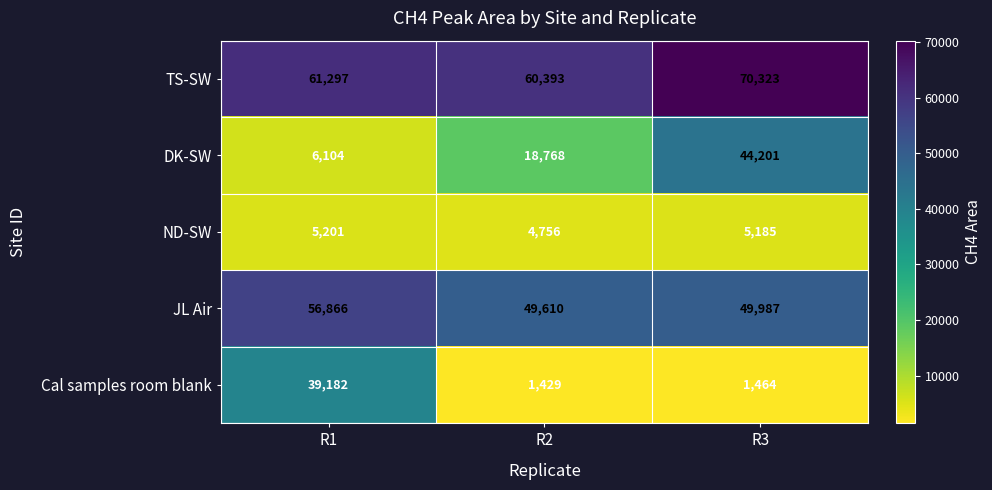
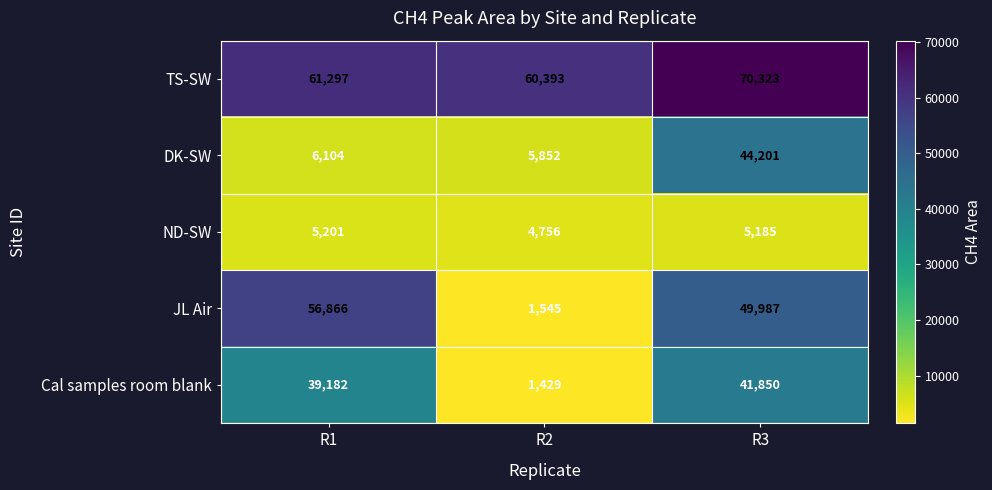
DK-SW, R2: 18,768 -> 5,852
JL Air, R2: 49,610 -> 1,545
Cal samples room blank, R3: 1,464 -> 41,850
